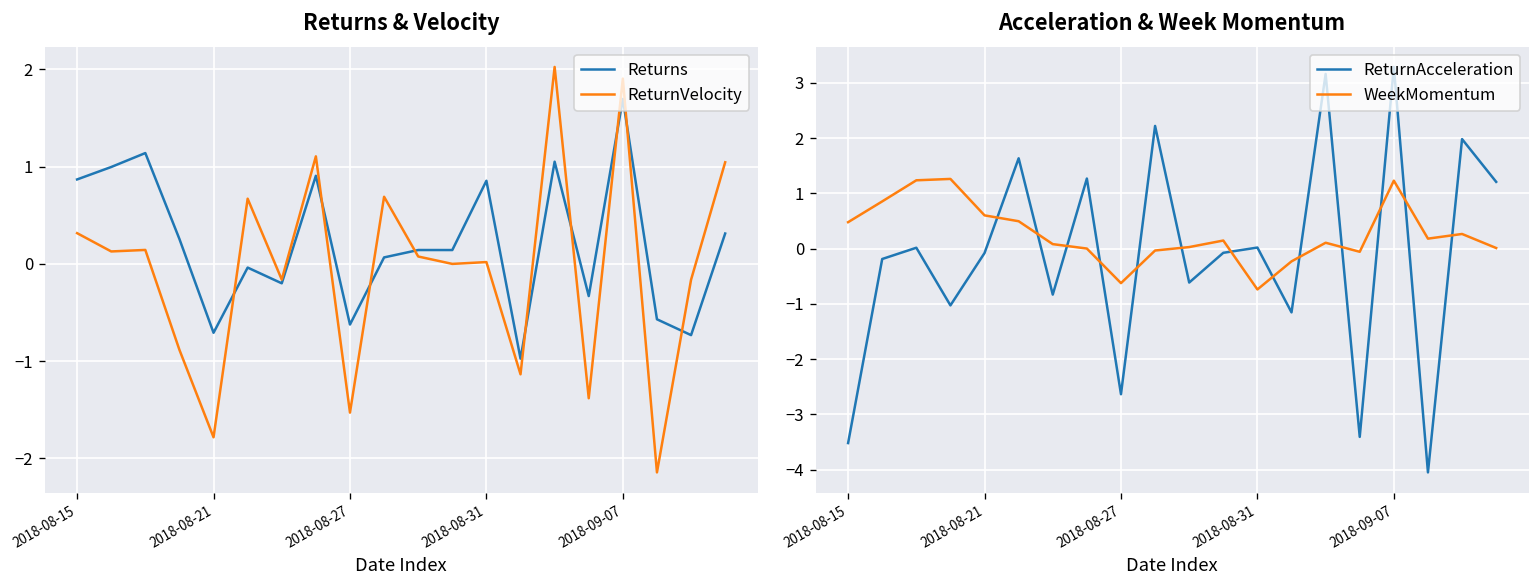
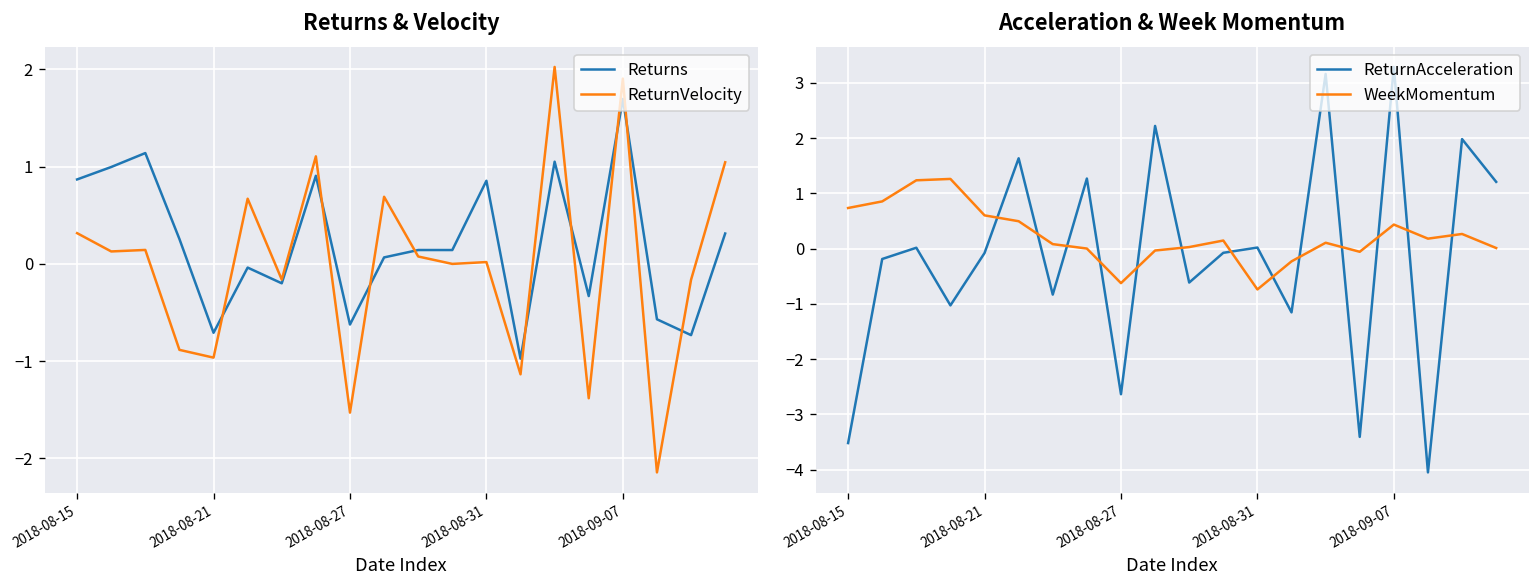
Returns & Velocity, ReturnVelocity, 2018-08-21: -1.8 -> -1.0
Acceleration & Week Momentum, WeekMomentum, 2018-08-15: 0.5 -> 0.7
Acceleration & Week Momentum, WeekMomentum, 2018-09-07: 1.2 -> 0.4
